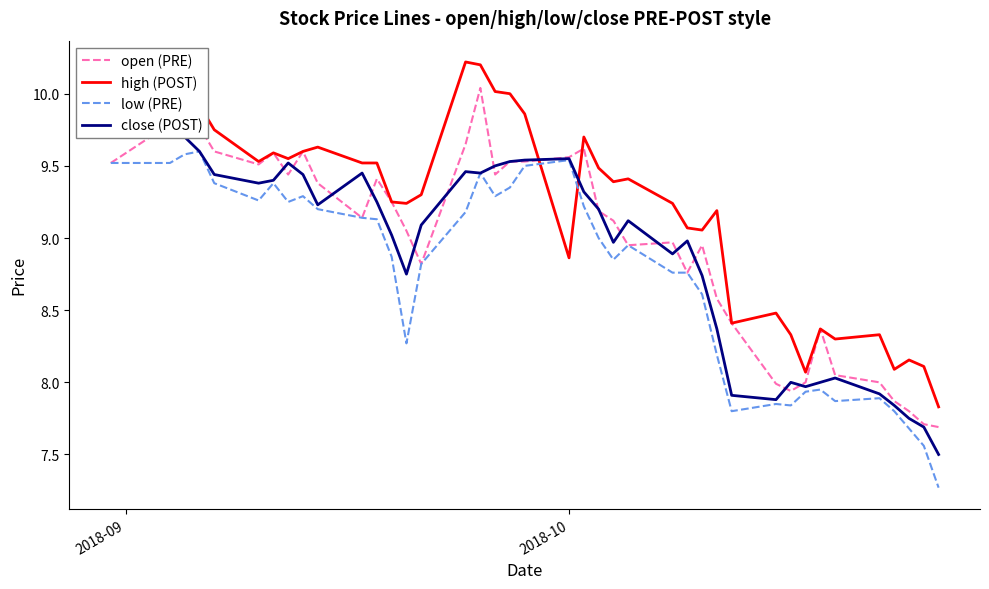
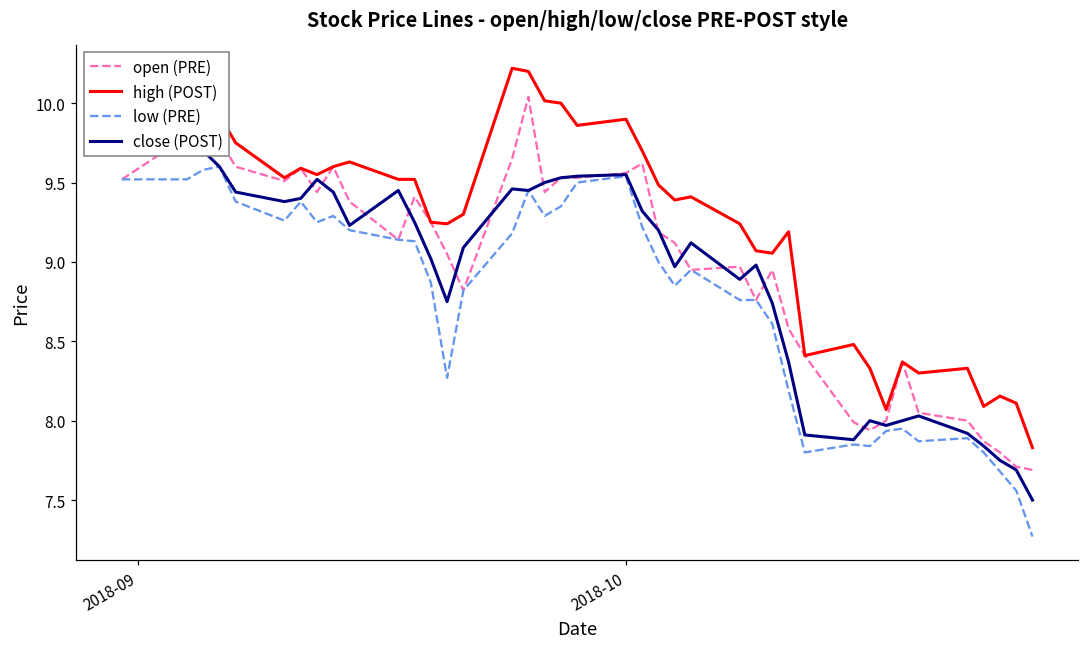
high (POST), 2018-10: 8.86 -> 9.90
